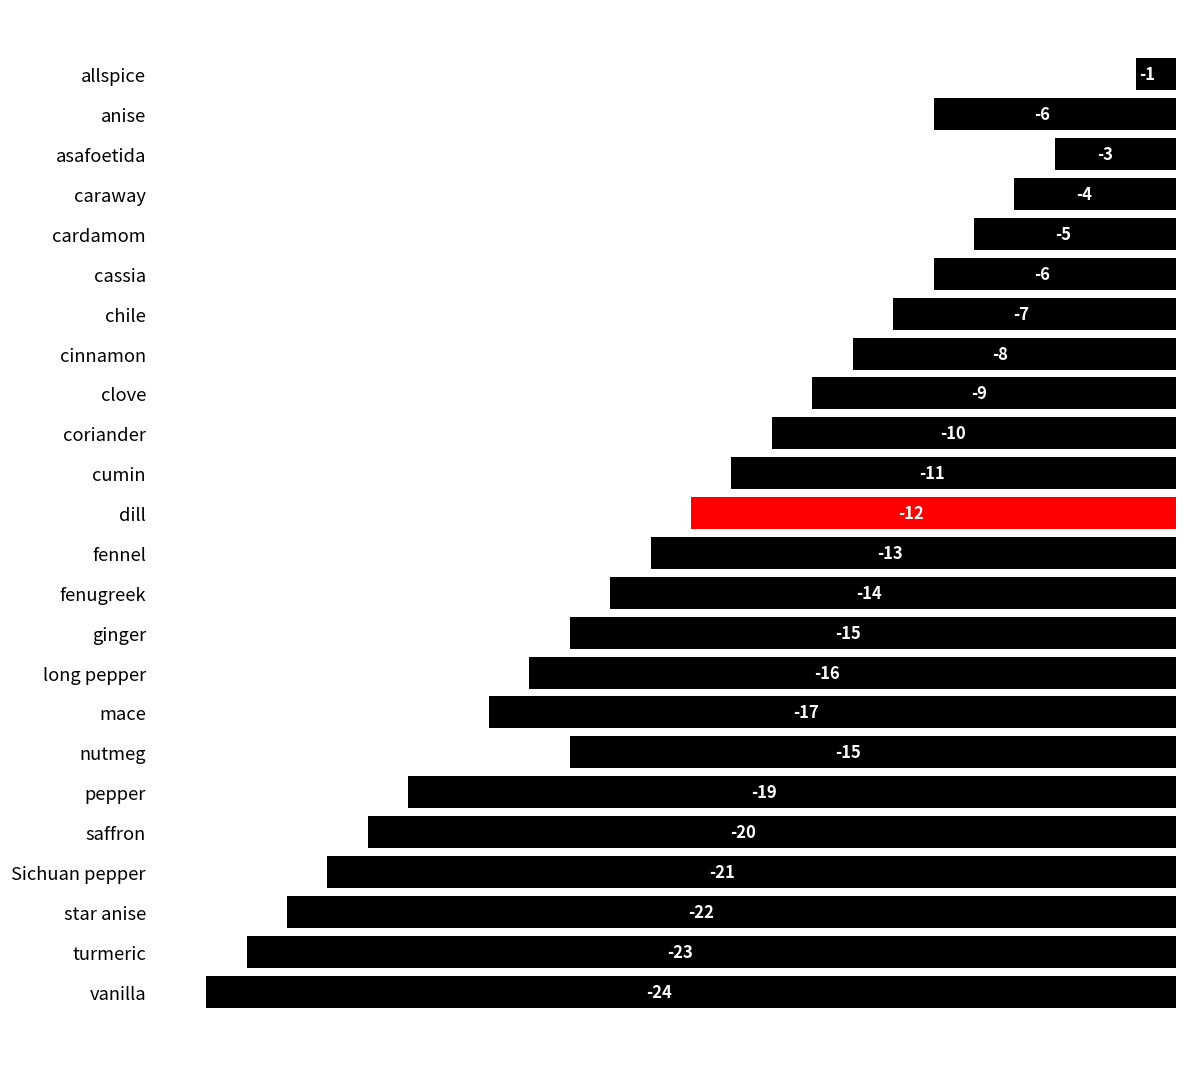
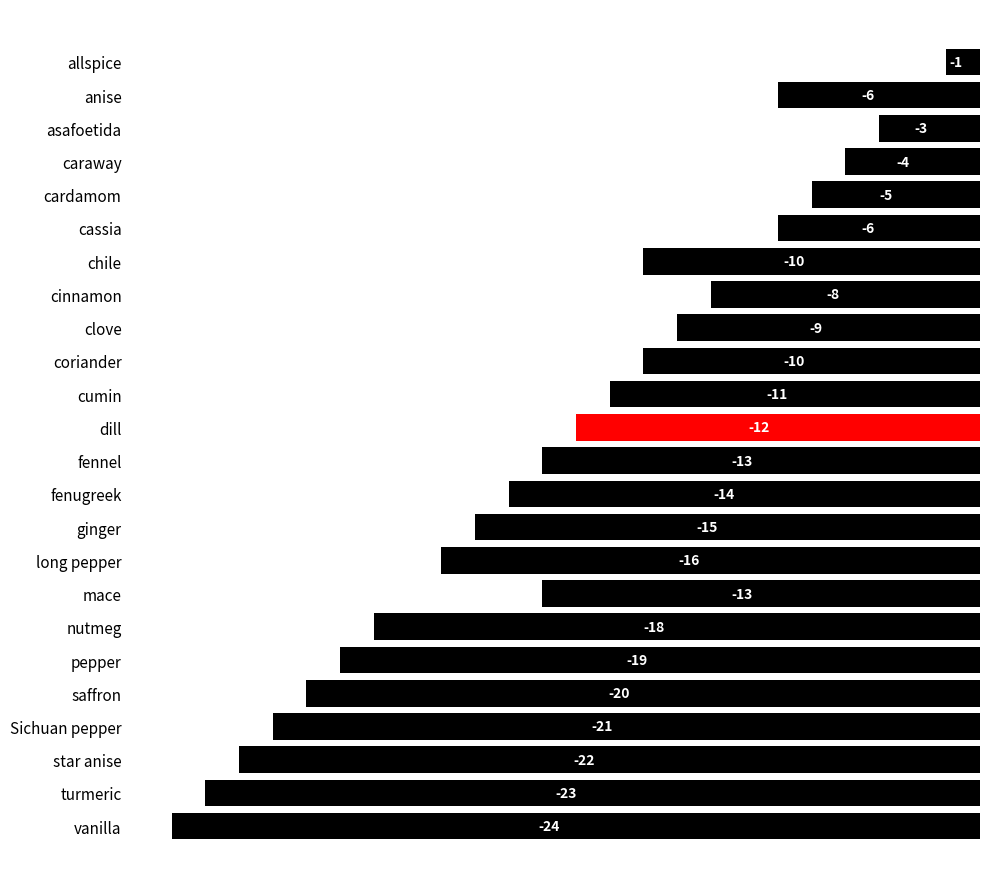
chile: -7 -> -10
mace: -17 -> -13
nutmeg: -15 -> -18
